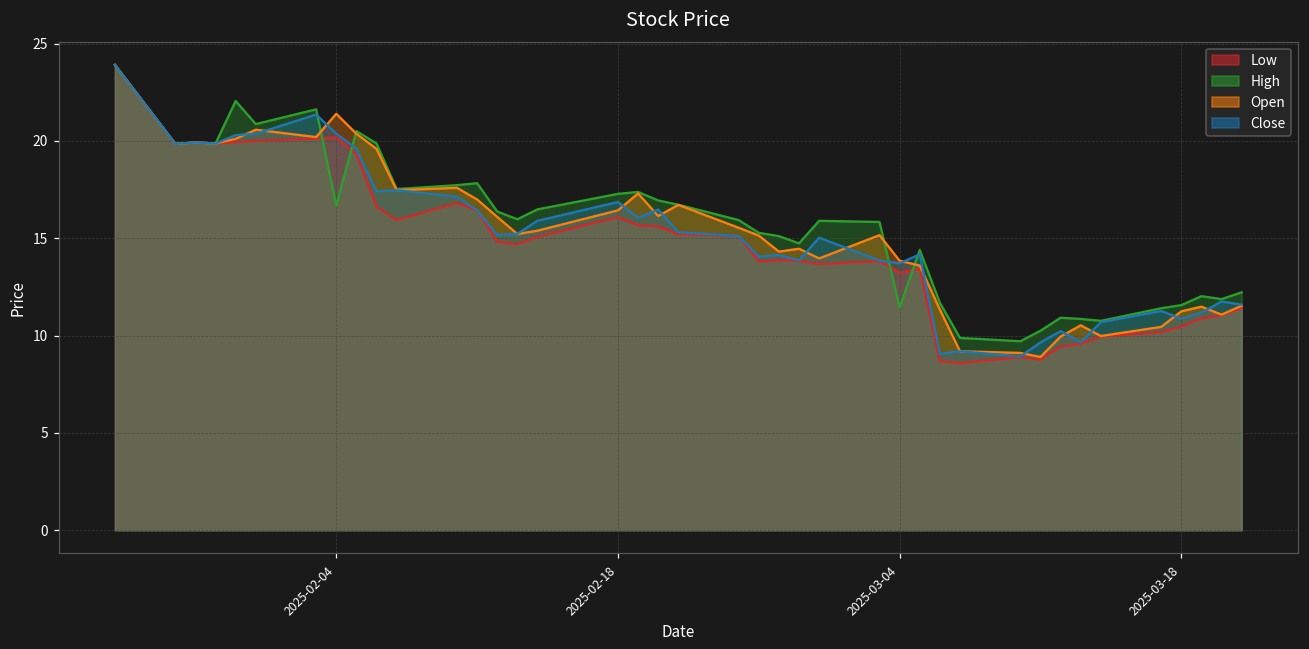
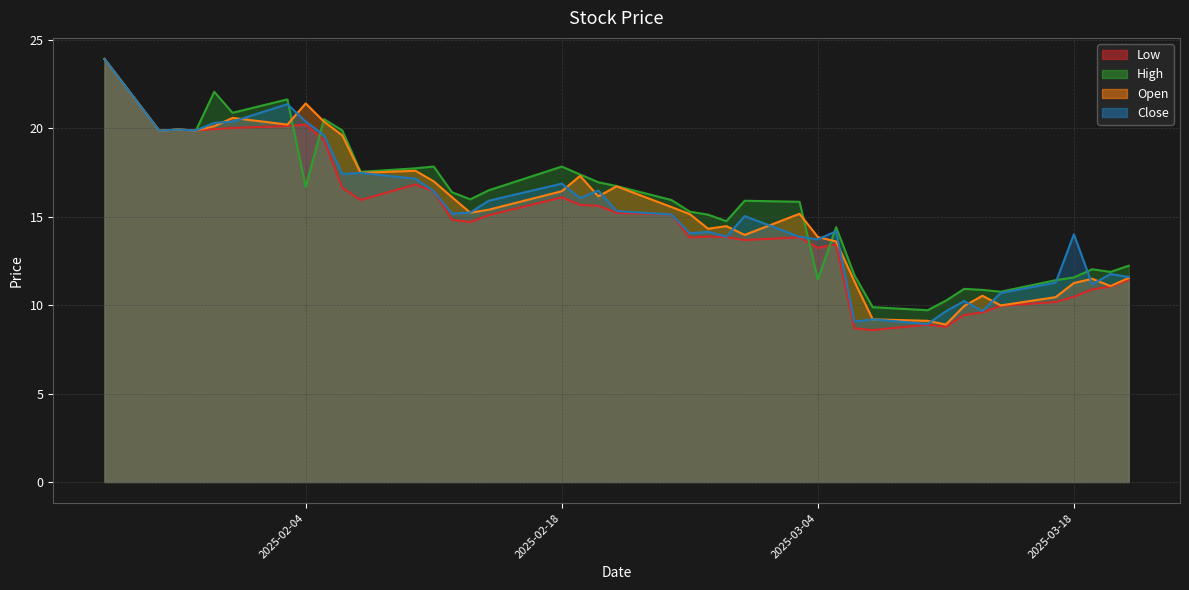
High, 2025-02-18: 17.3 -> 17.8
Close, 2025-03-18: 10.9 -> 14.0
